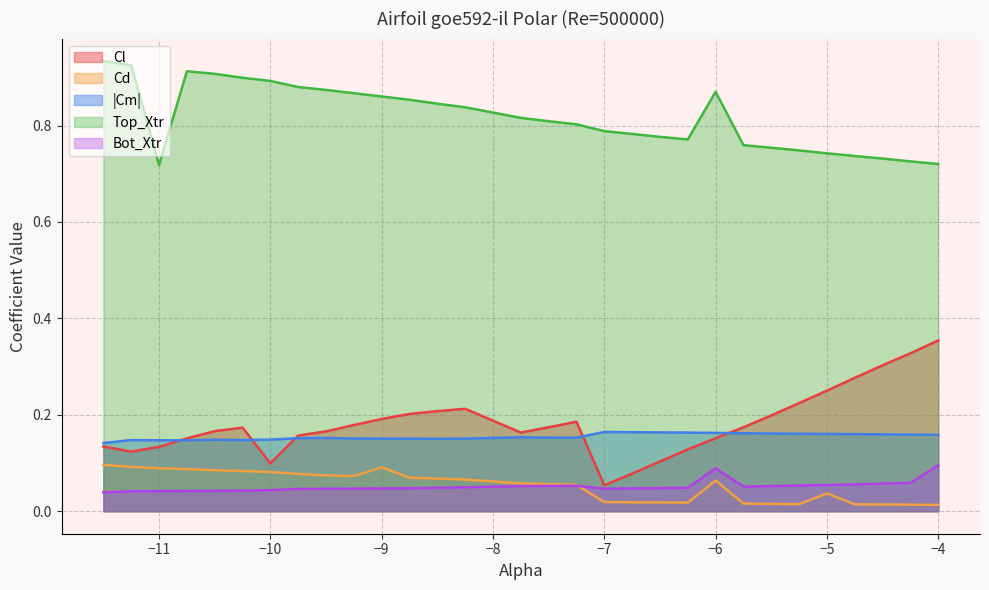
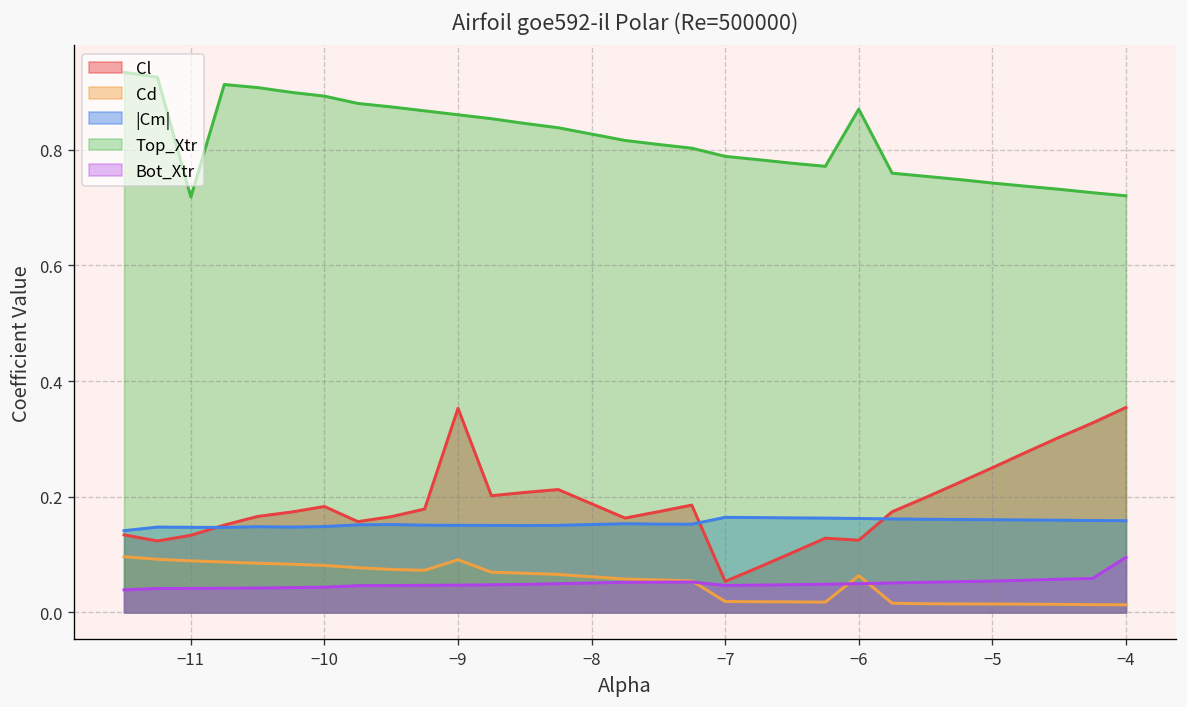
Cl, −10: 0.10 -> 0.18
Cl, −9: 0.19 -> 0.35
Cl, −6: 0.15 -> 0.12
Bot_Xtr, −6: 0.09 -> 0.05
Cd, −5: 0.04 -> 0.01
